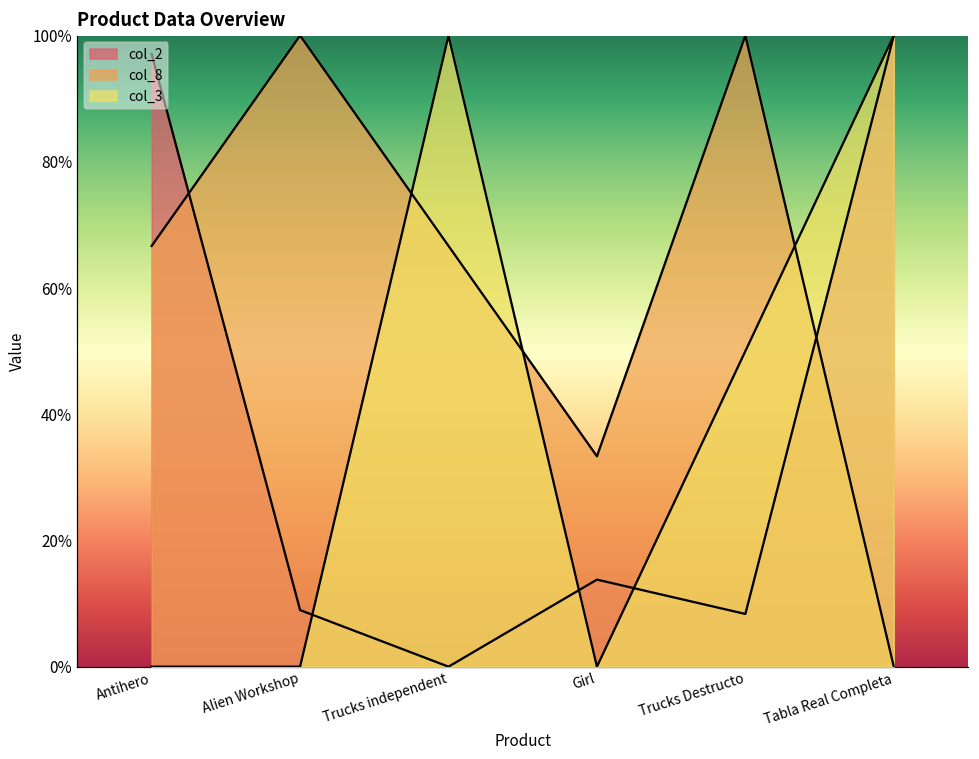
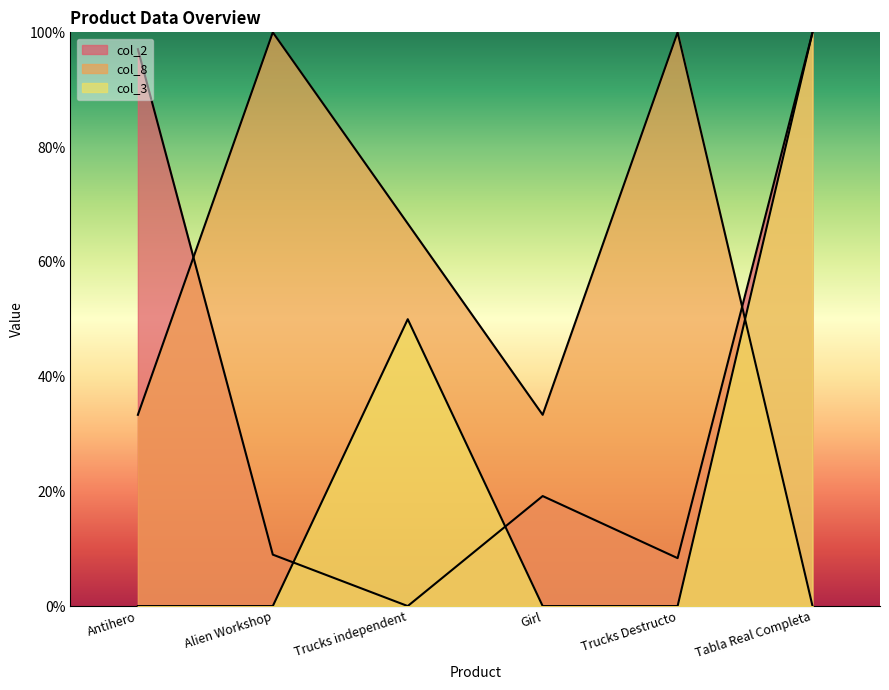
col_8, Antihero: 67% -> 33%
col_3, Trucks independent: 100% -> 50%
col_2, Girl: 14% -> 19%
col_3, Trucks Destructo: 50% -> 0%
